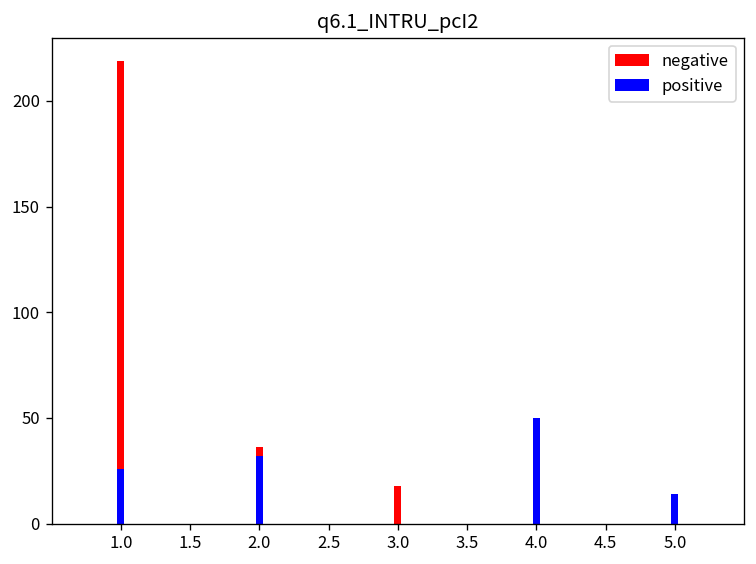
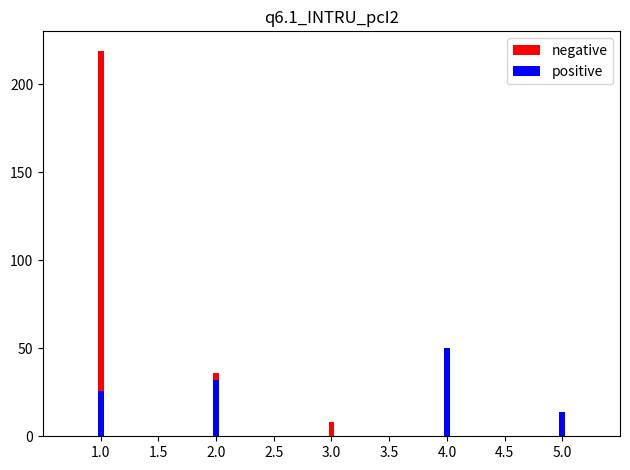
negative, 3.0: 18 -> 8
